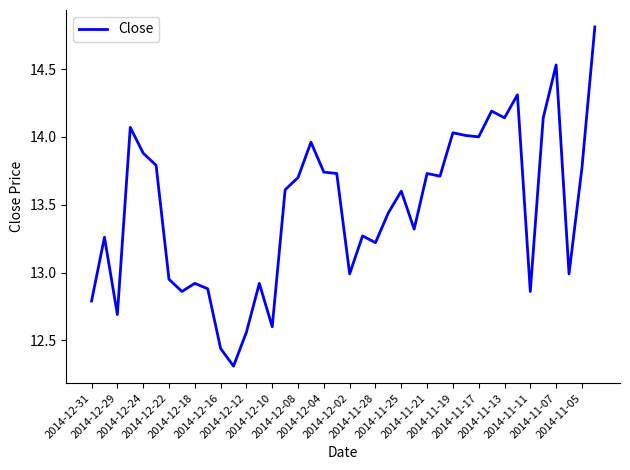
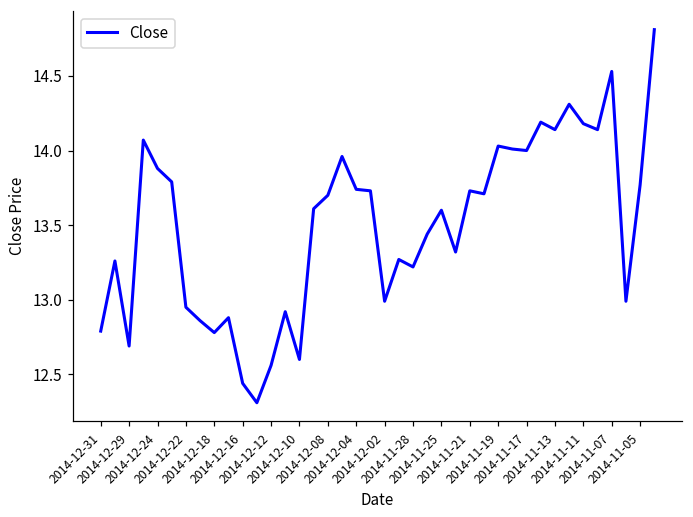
2014-12-18: 12.92 -> 12.78
2014-11-11: 12.86 -> 14.18
